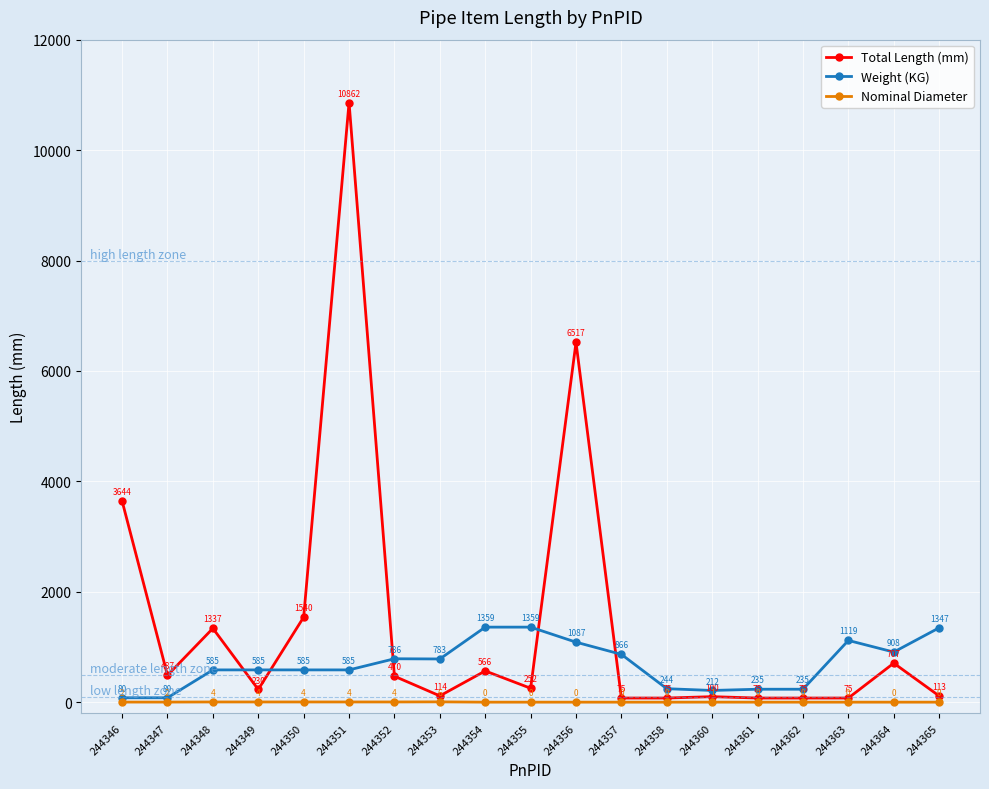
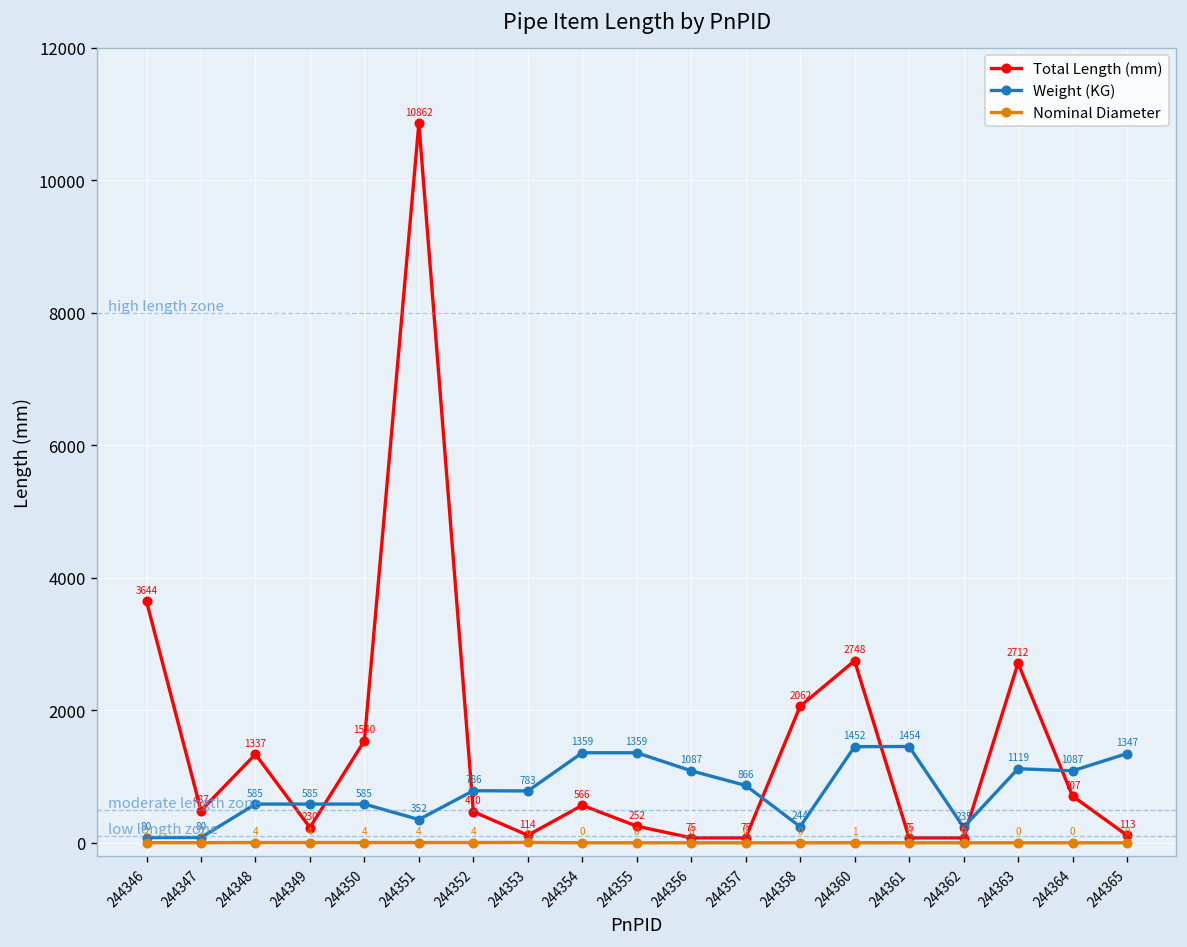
Weight (KG), 244351: 585 -> 352
Total Length (mm), 244356: 6517 -> 75
Total Length (mm), 244358: 75 -> 2062
Total Length (mm), 244360: 100 -> 2748
Weight (KG), 244360: 212 -> 1452
Weight (KG), 244361: 235 -> 1454
Total Length (mm), 244363: 75 -> 2712
Weight (KG), 244364: 908 -> 1087
